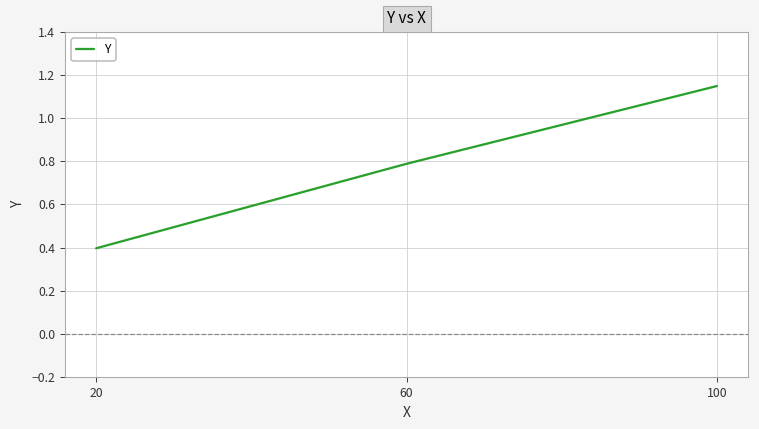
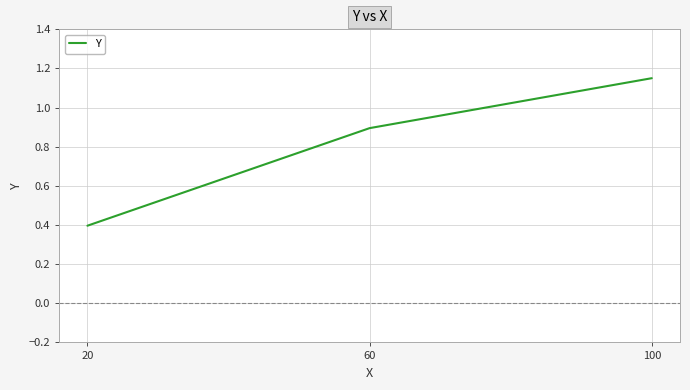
60: 0.79 -> 0.90
